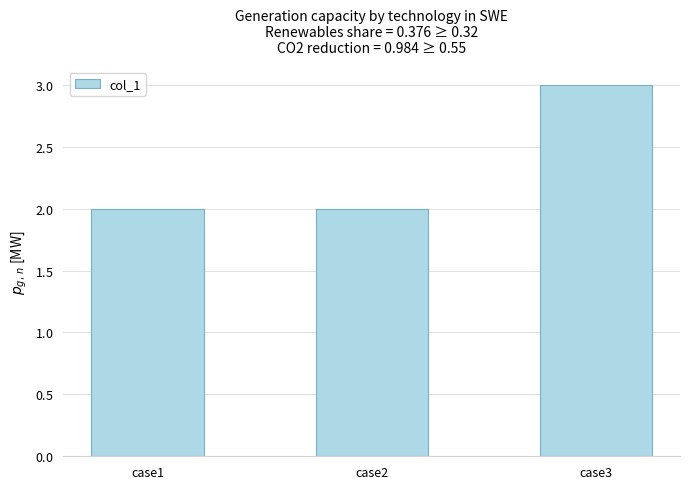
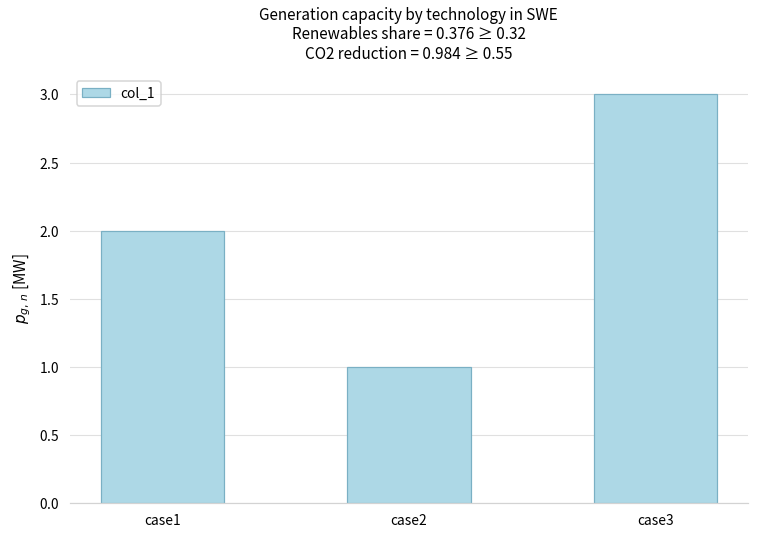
case2: 2 -> 1
